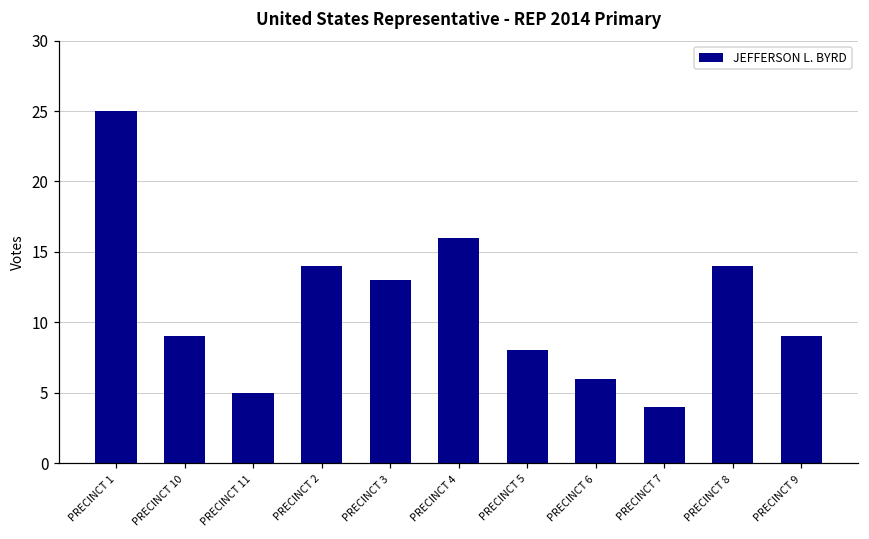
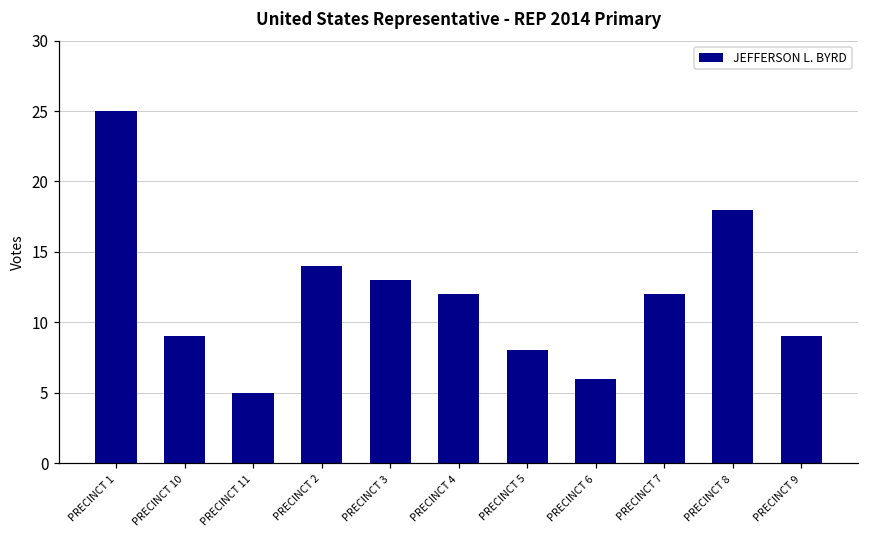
PRECINCT 4: 16 -> 12
PRECINCT 7: 4 -> 12
PRECINCT 8: 14 -> 18
